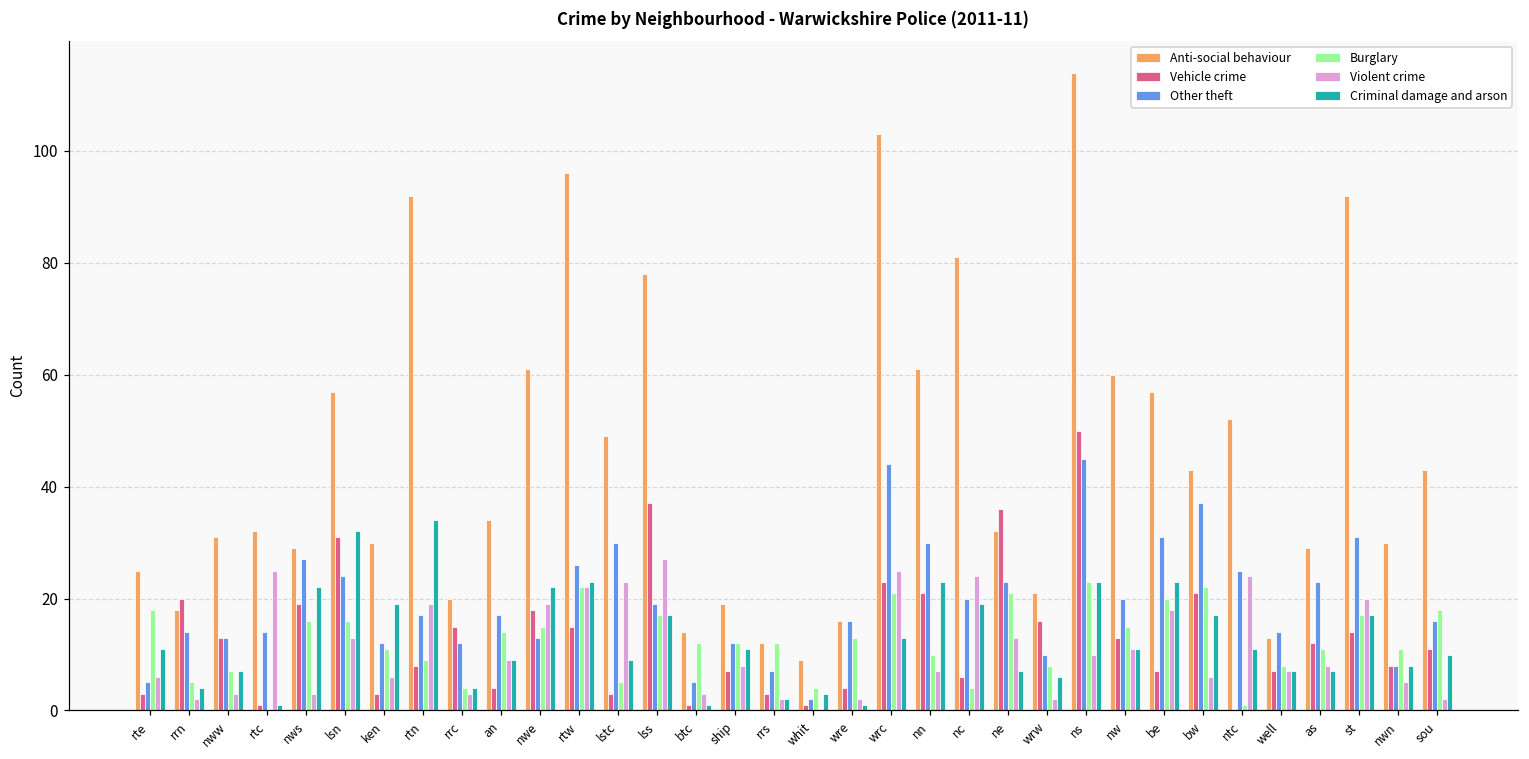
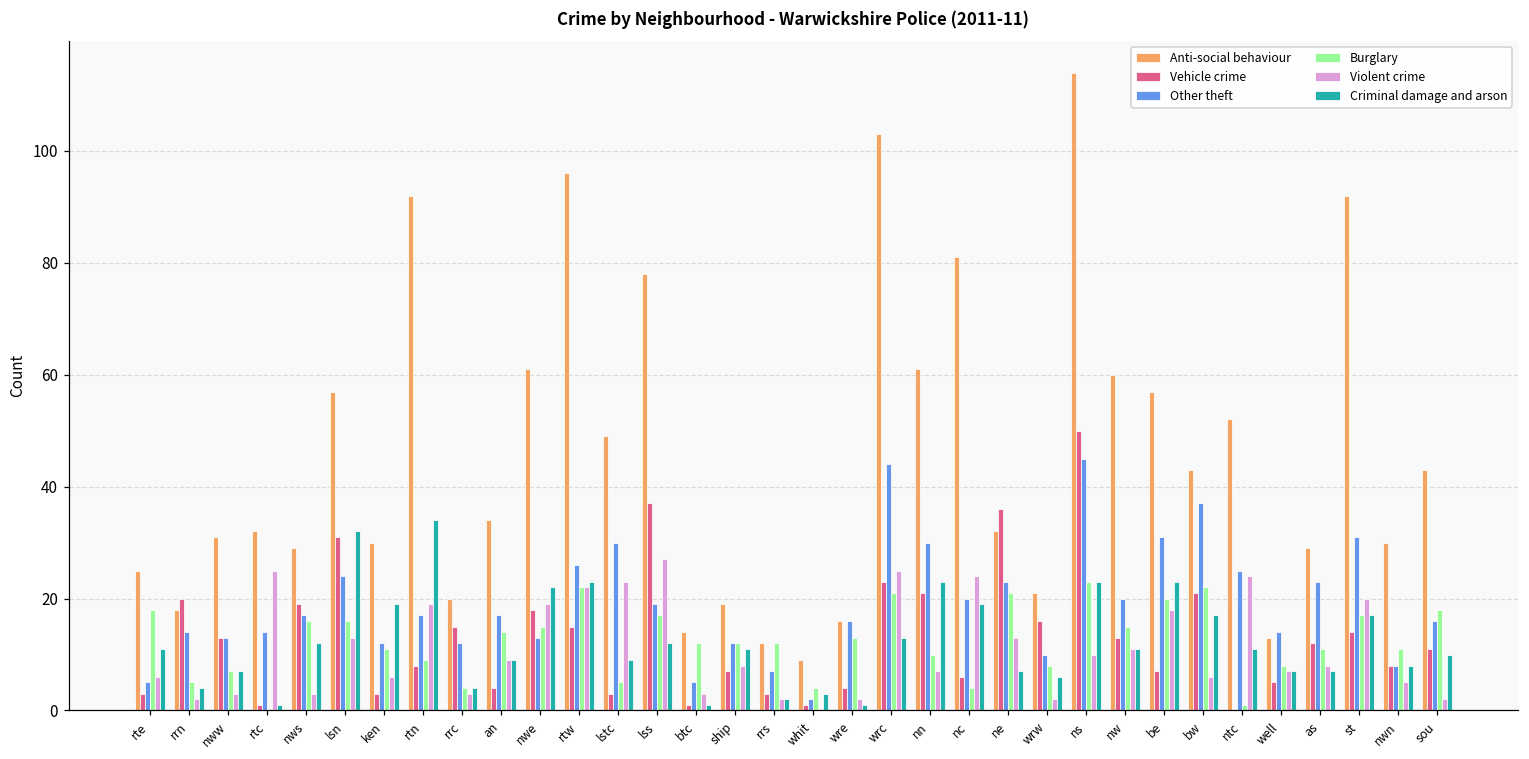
Other theft, nws: 27 -> 17
Criminal damage and arson, nws: 22 -> 12
Criminal damage and arson, lss: 17 -> 12
Vehicle crime, well: 7 -> 5
